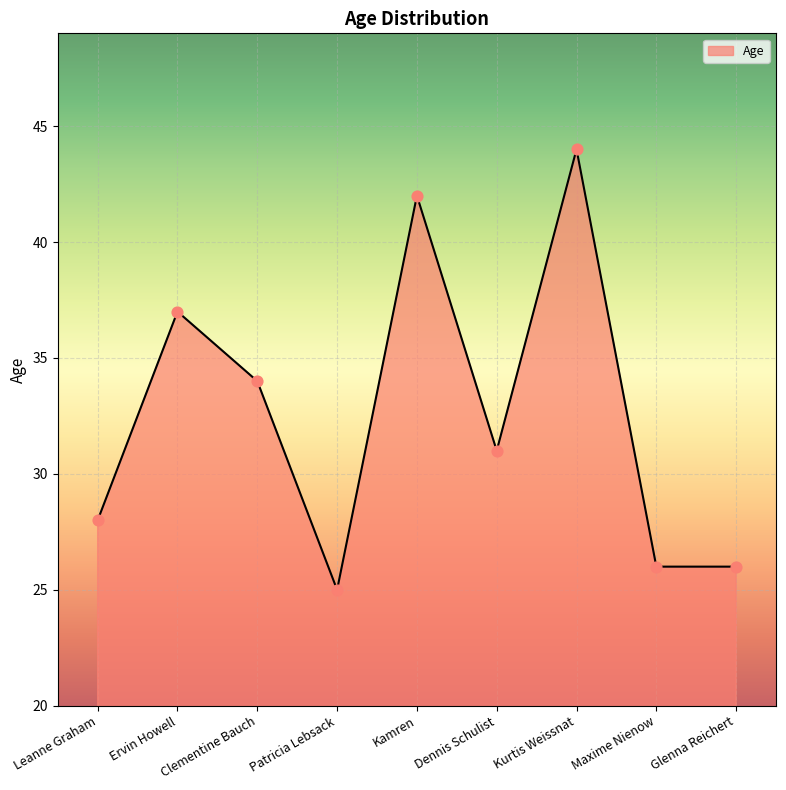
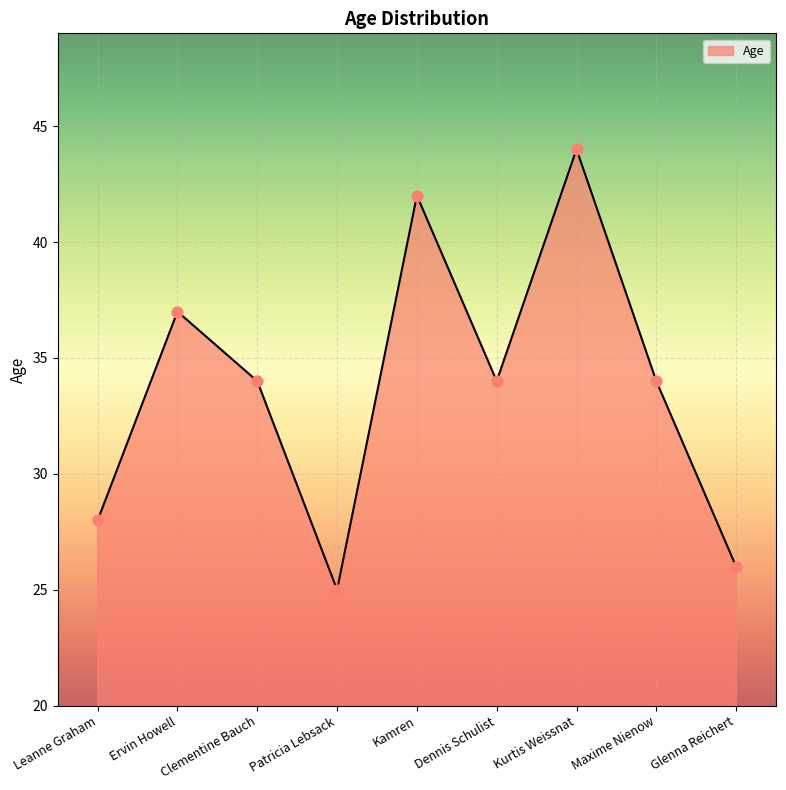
Dennis Schulist: 31 -> 34
Maxime Nienow: 26 -> 34
